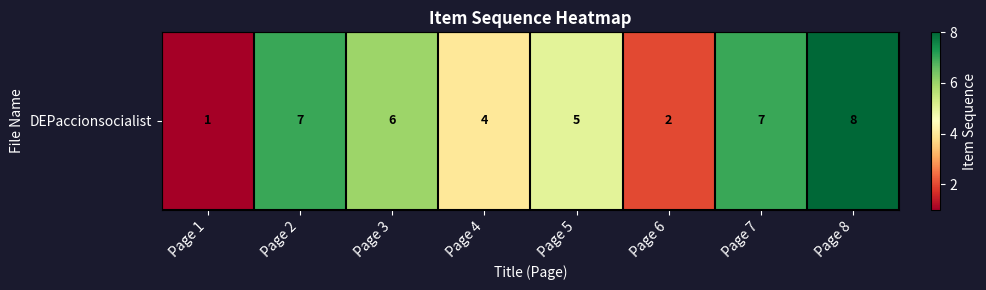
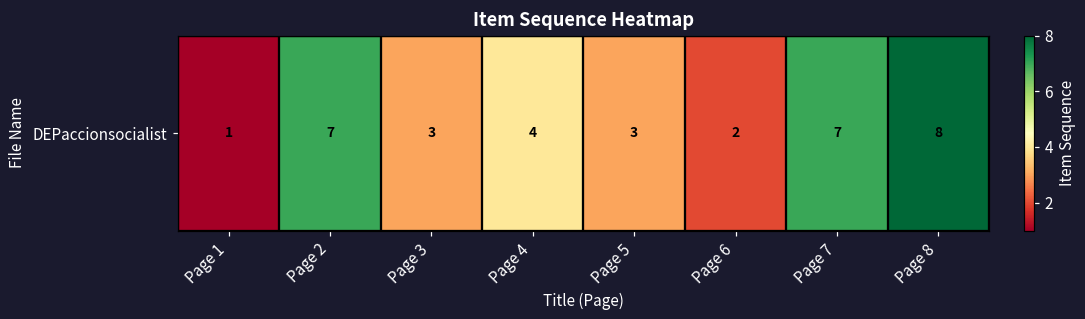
DEPaccionsocialist, Page 3: 6 -> 3
DEPaccionsocialist, Page 5: 5 -> 3
